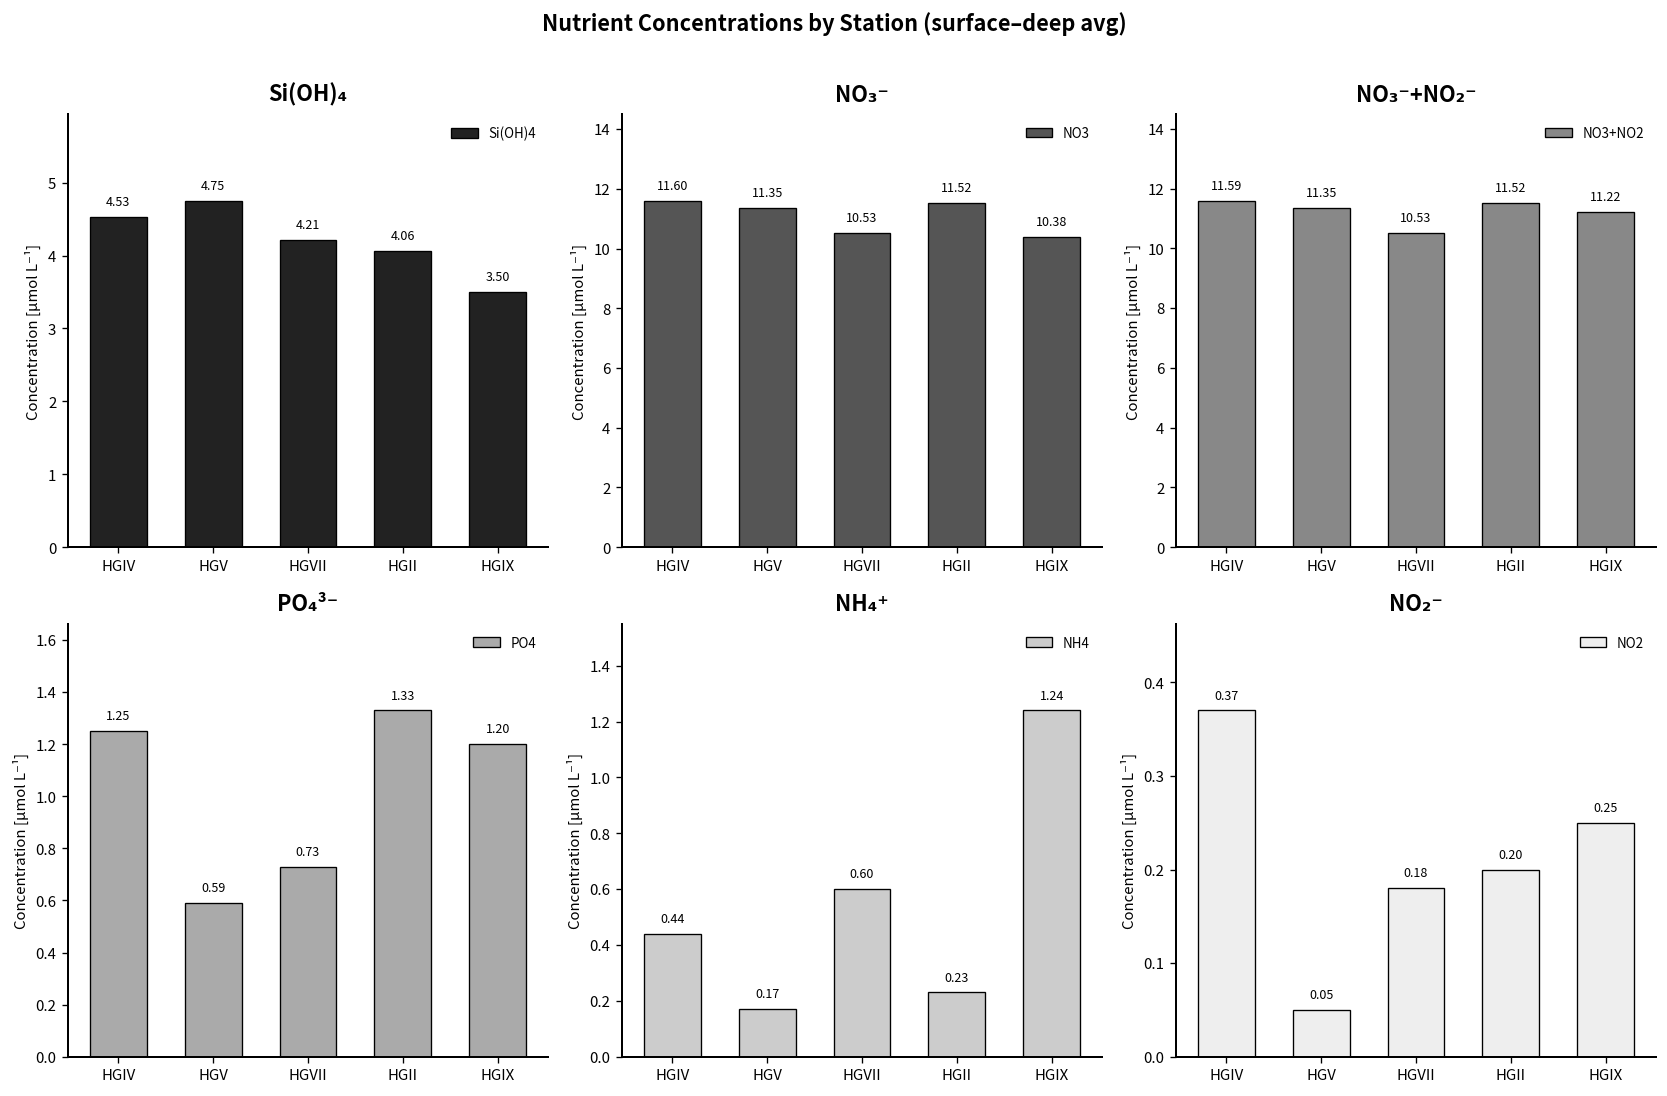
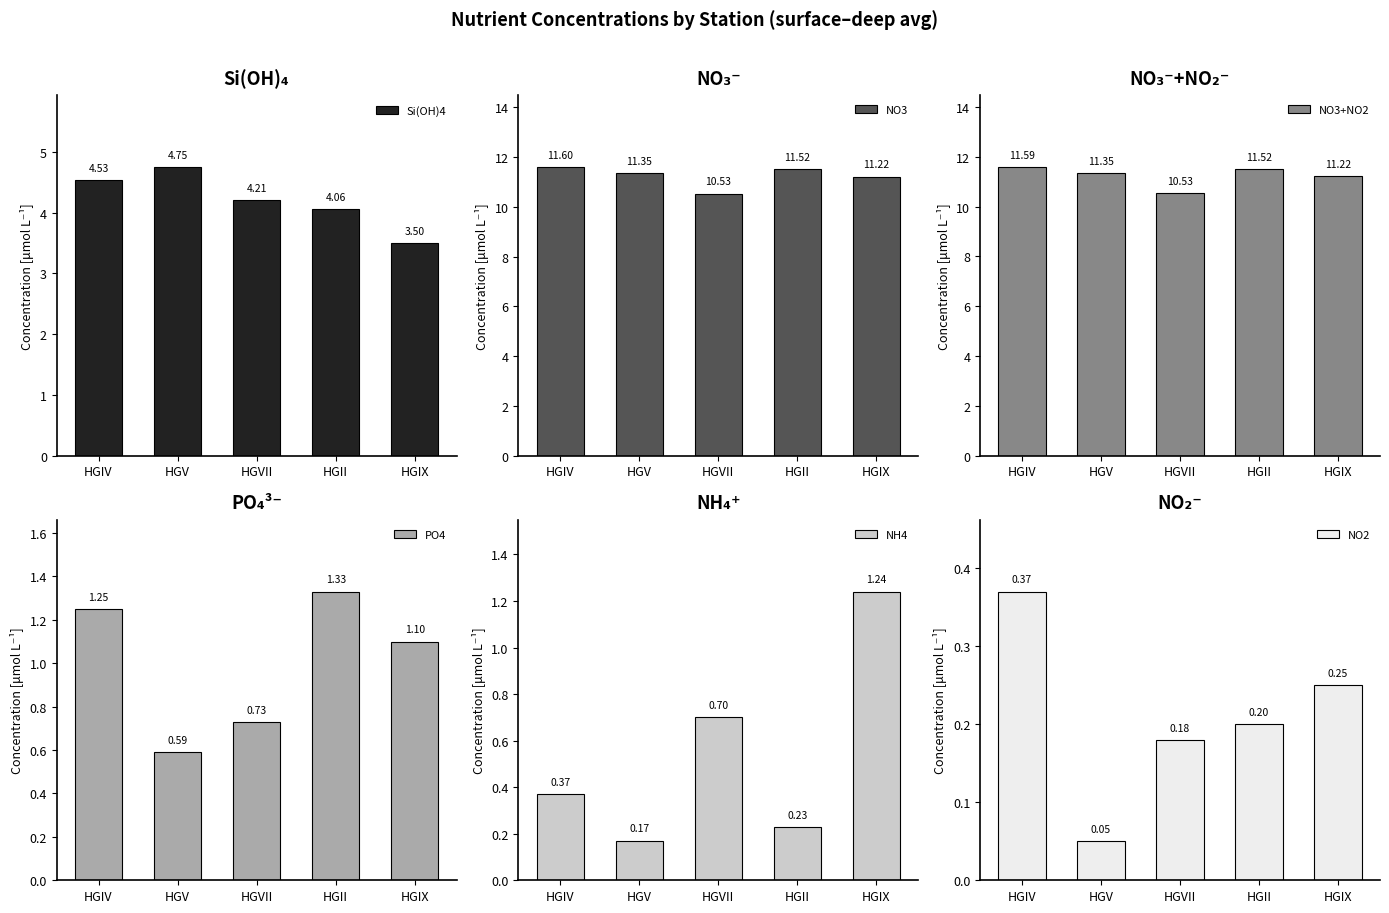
NO₃⁻, HGIX: 10.38 -> 11.22
PO₄³⁻, HGIX: 1.20 -> 1.10
NH₄⁺, HGIV: 0.44 -> 0.37
NH₄⁺, HGVII: 0.60 -> 0.70
